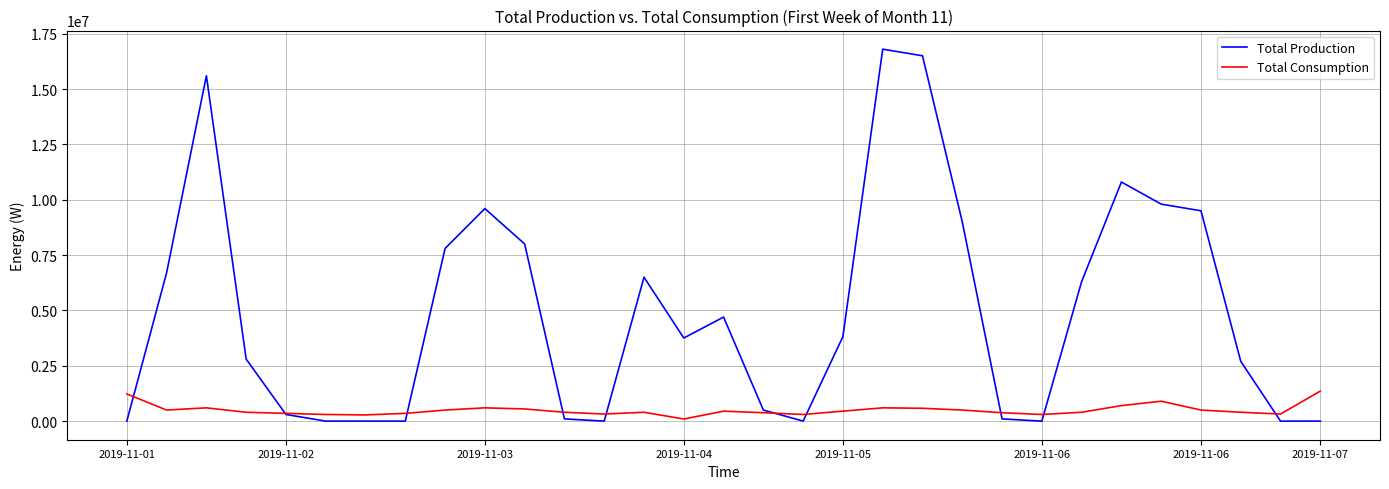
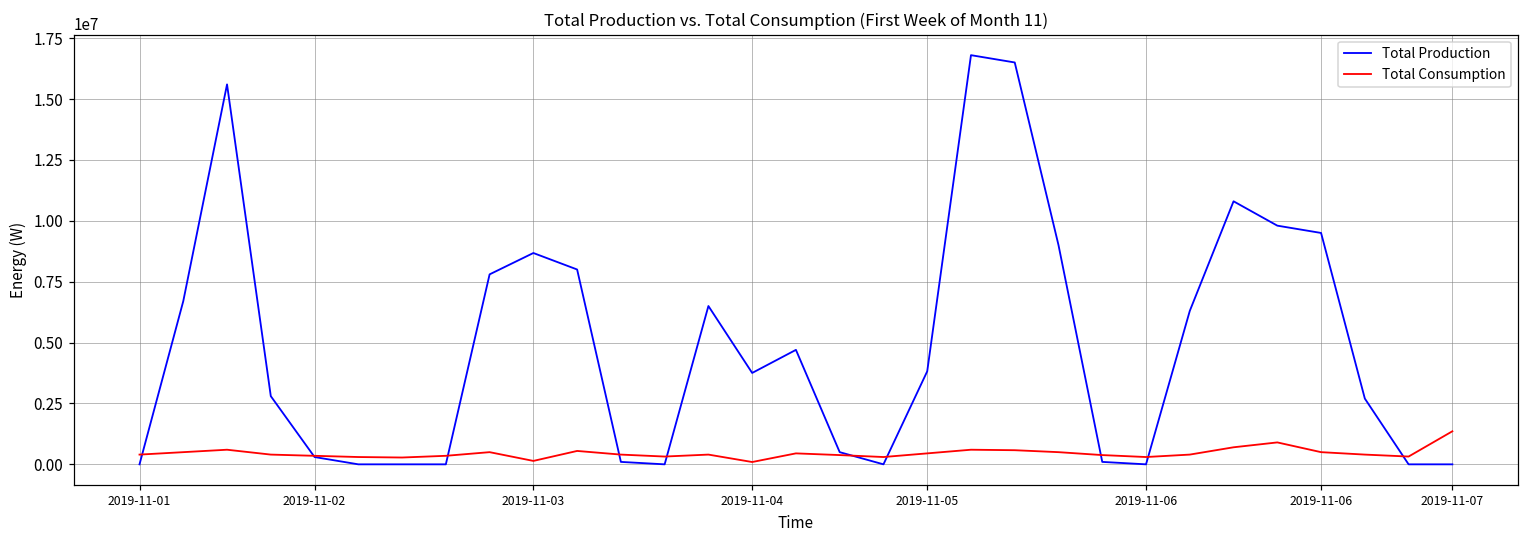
Total Consumption, 2019-11-01: 1200000 -> 400000
Total Production, 2019-11-03: 9600000 -> 8700000
Total Consumption, 2019-11-03: 600000 -> 100000
